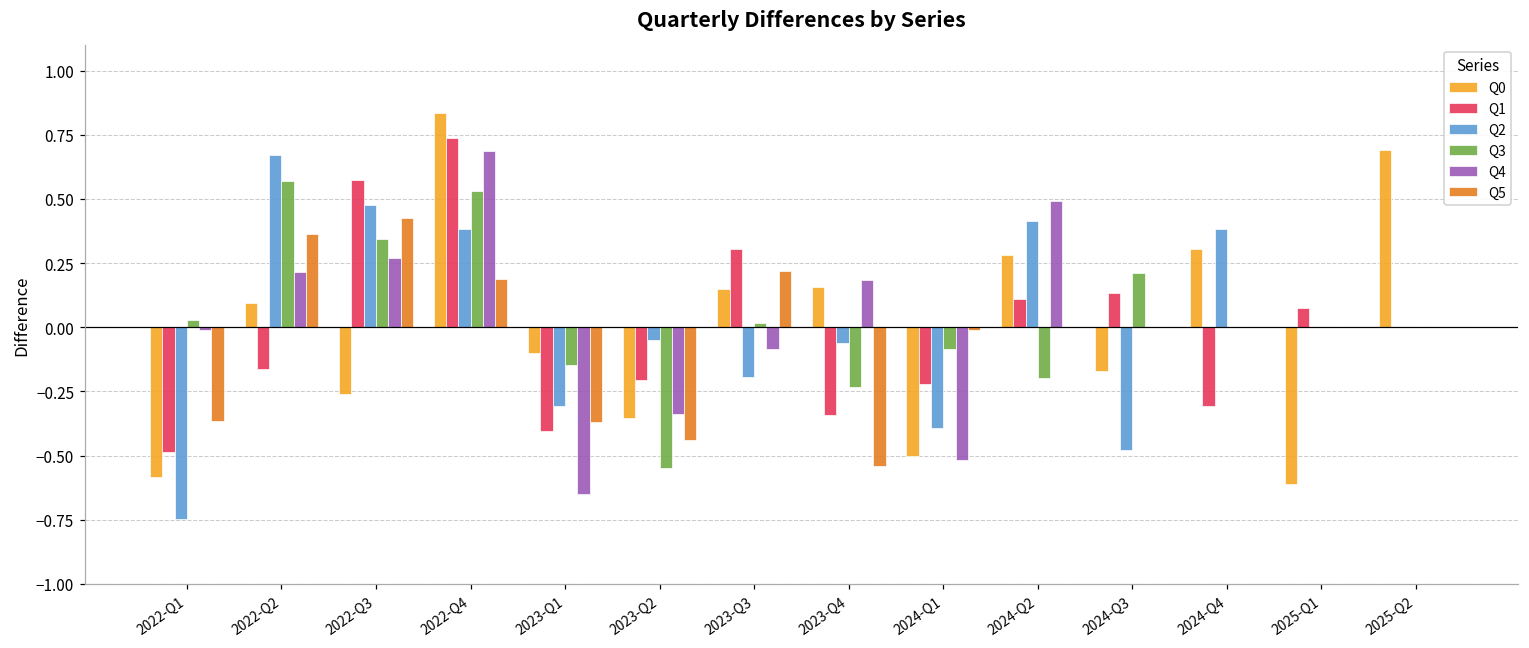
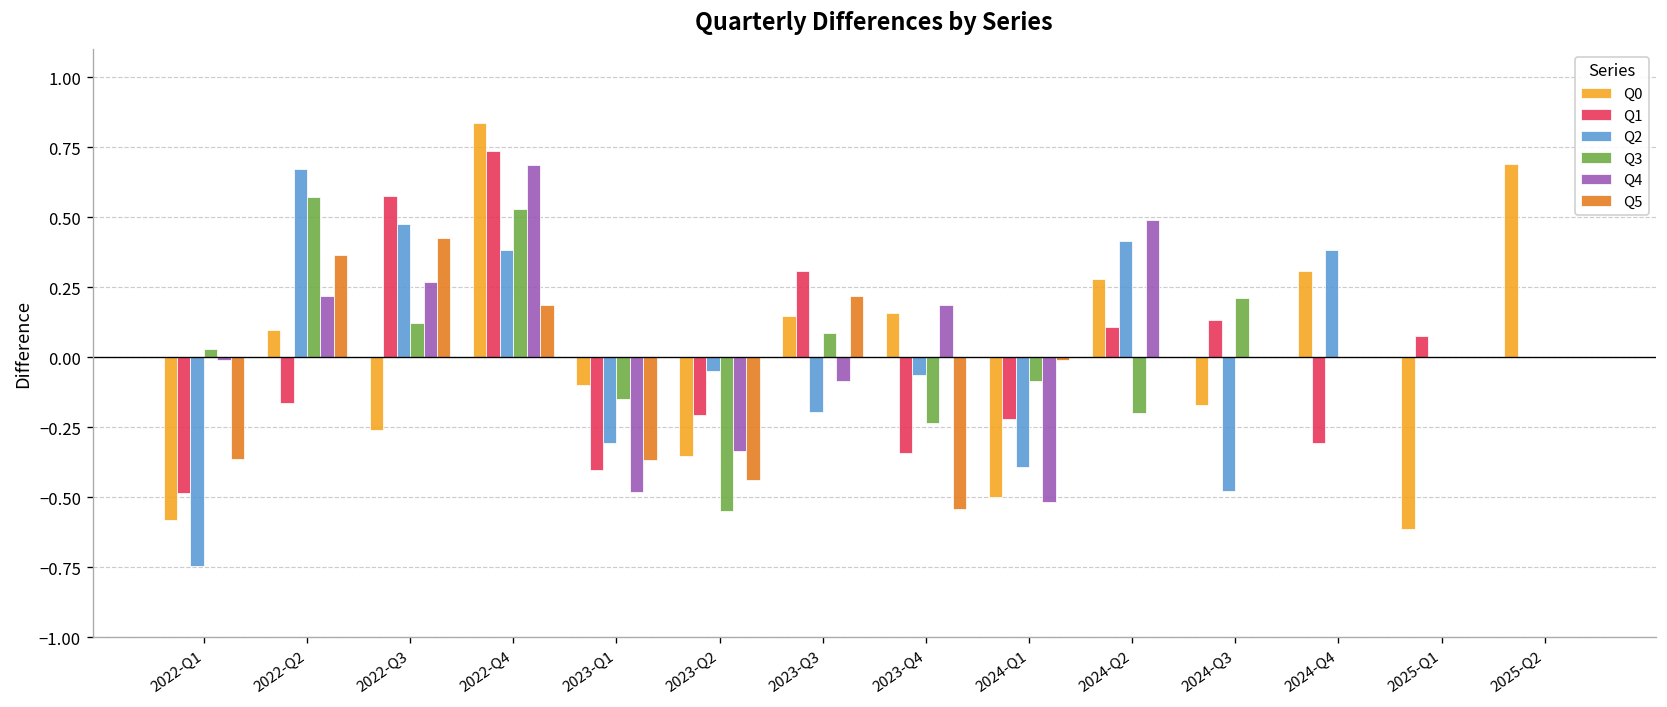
Q3, 2022-Q3: 0.34 -> 0.12
Q4, 2023-Q1: -0.65 -> -0.48
Q3, 2023-Q3: 0.02 -> 0.09
